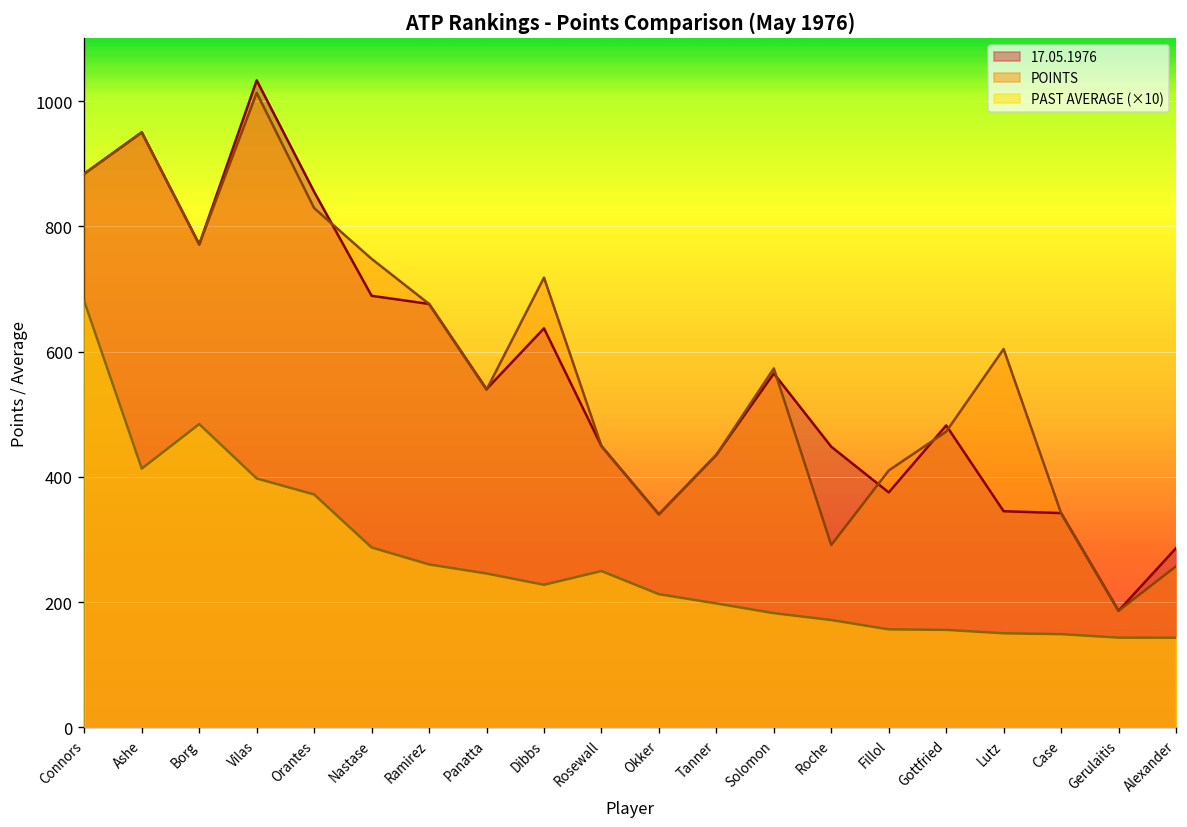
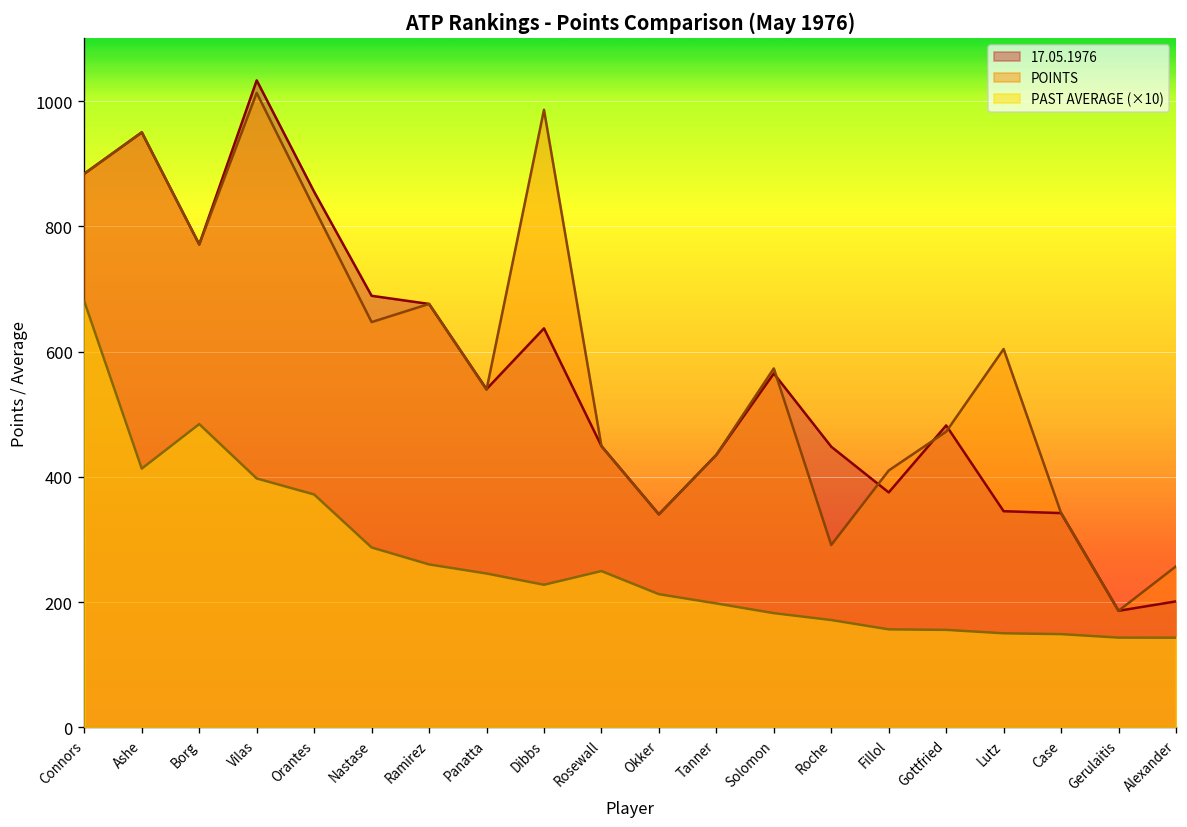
POINTS, Nastase: 750 -> 650
POINTS, Dibbs: 720 -> 990
17.05.1976, Alexander: 290 -> 200
